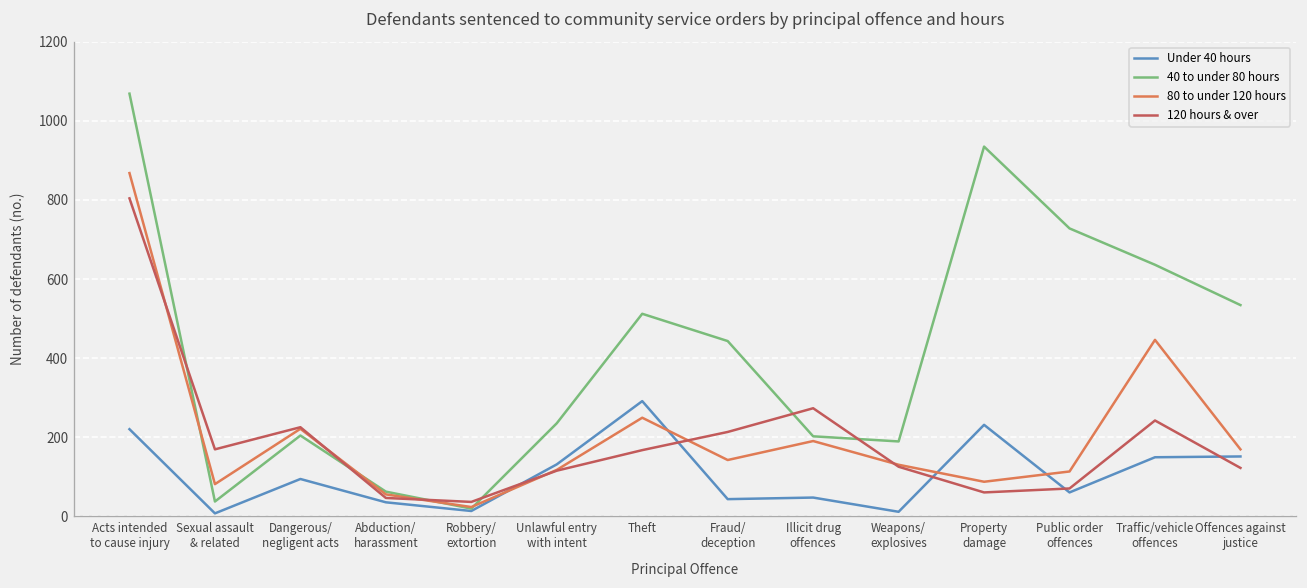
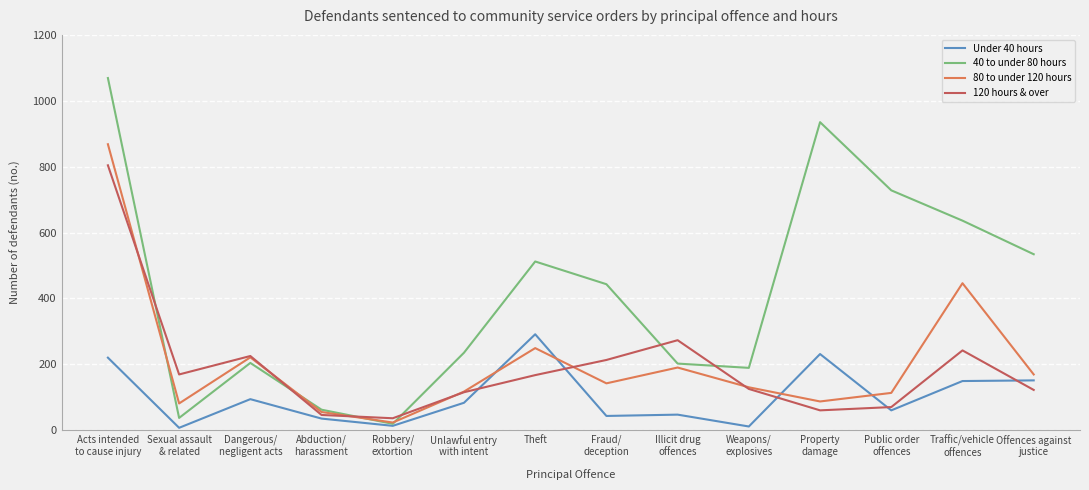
Under 40 hours, Unlawful entry with intent: 130 -> 80
